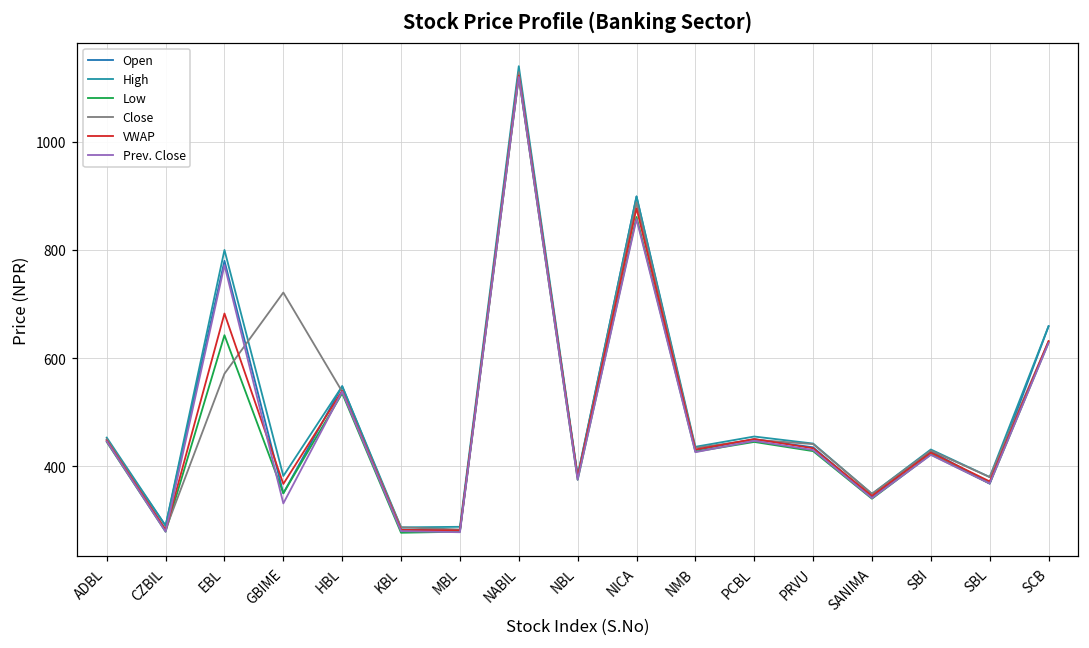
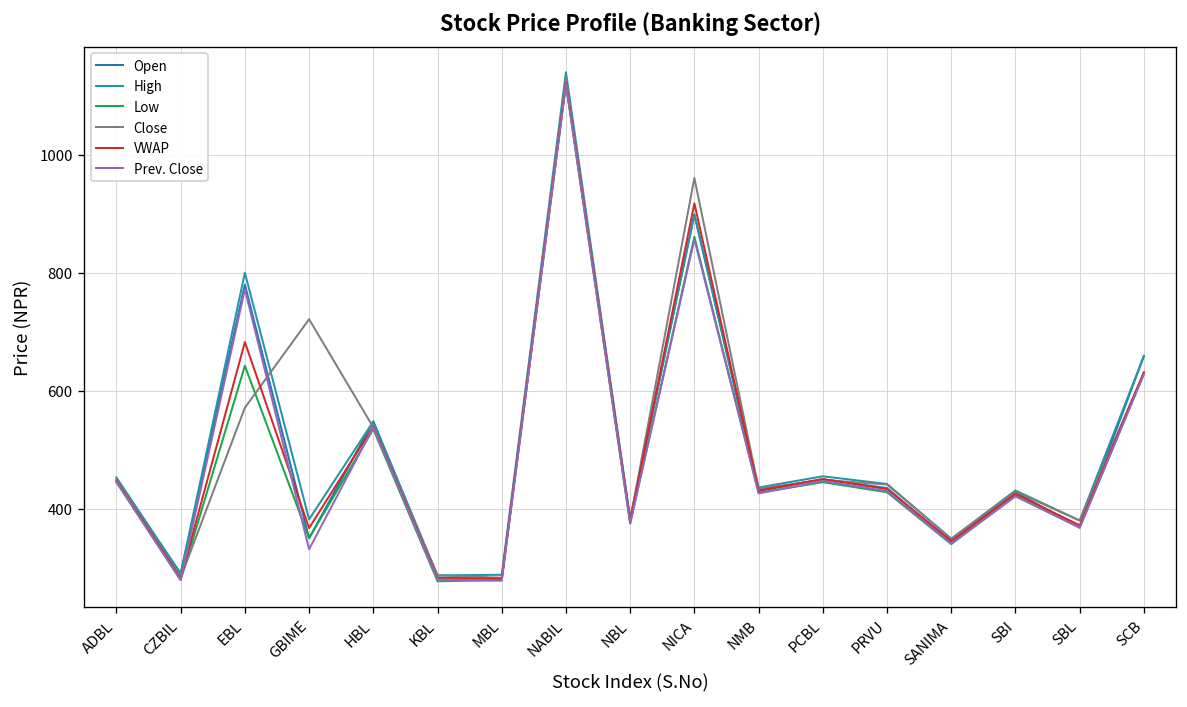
Close, NICA: 890 -> 960
VWAP, NICA: 880 -> 920
